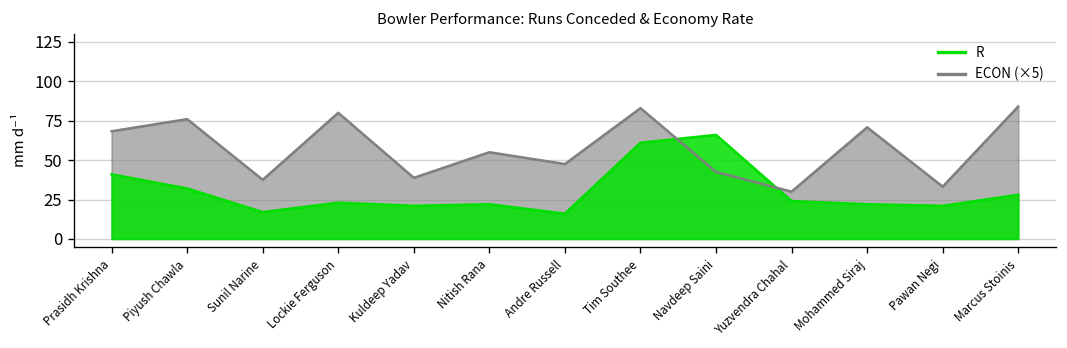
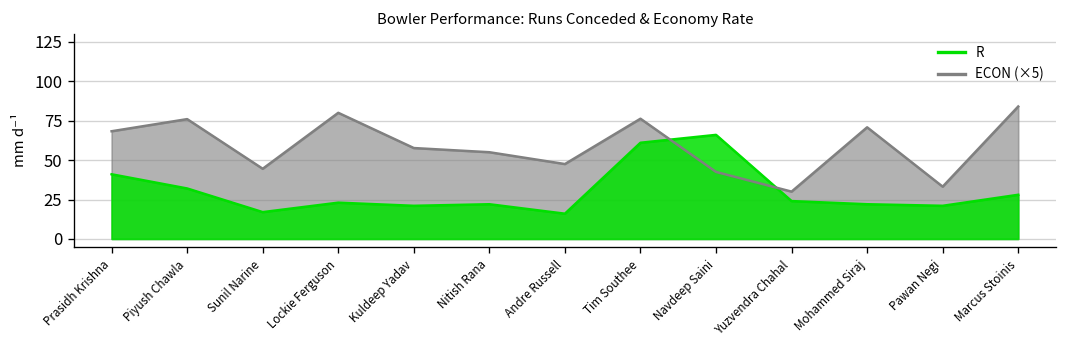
ECON (×5), Sunil Narine: 38 -> 45
ECON (×5), Kuldeep Yadav: 39 -> 58
ECON (×5), Tim Southee: 83 -> 76
